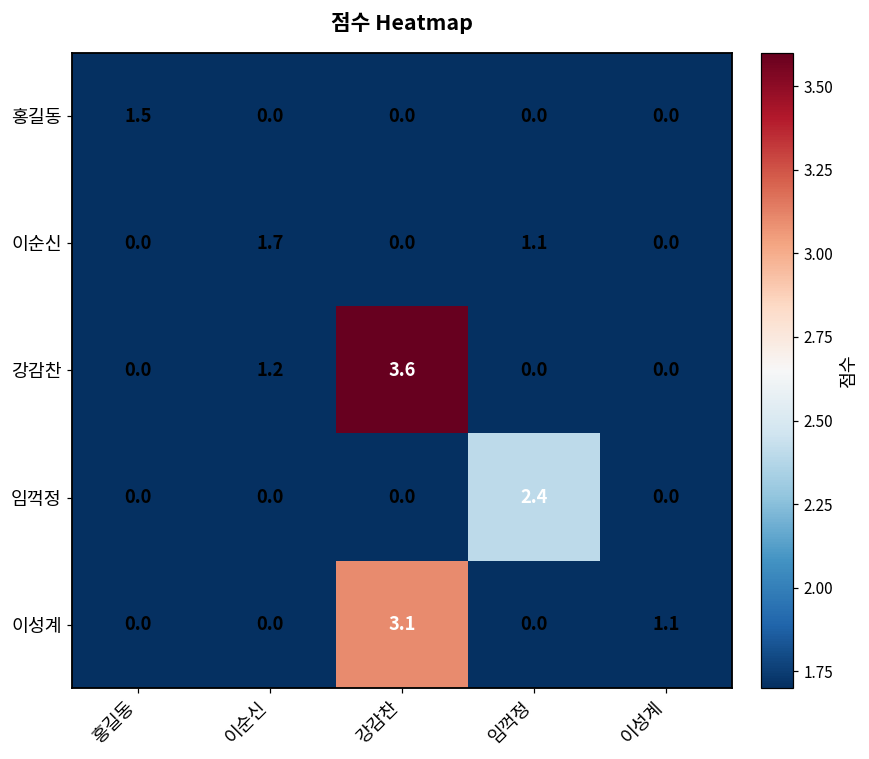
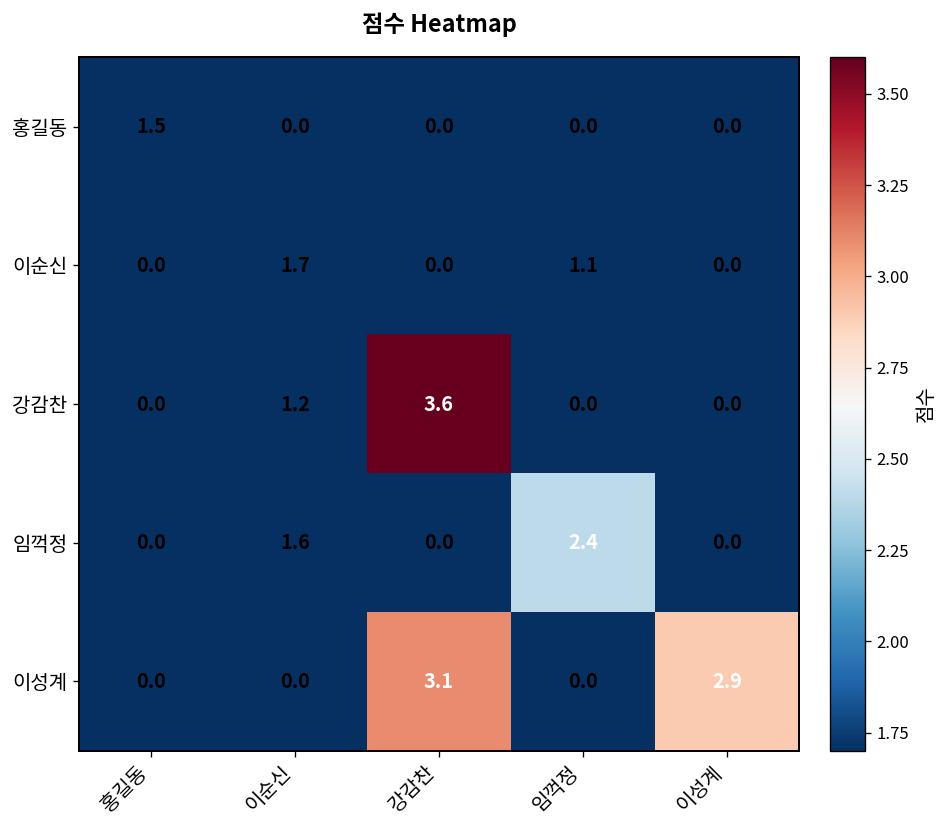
임꺽정, 이순신: 0.0 -> 1.6
이성계, 이성계: 1.1 -> 2.9
